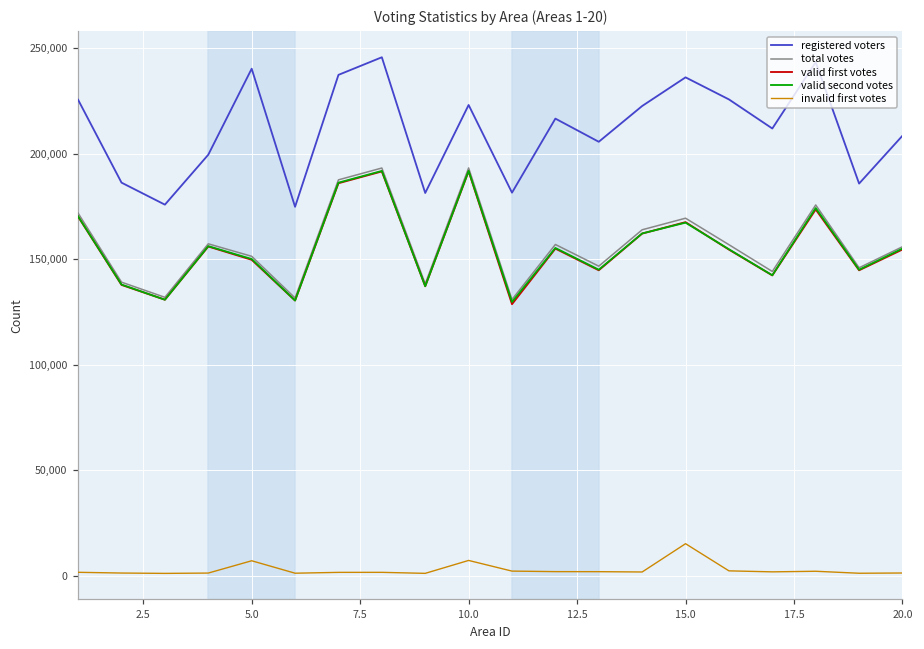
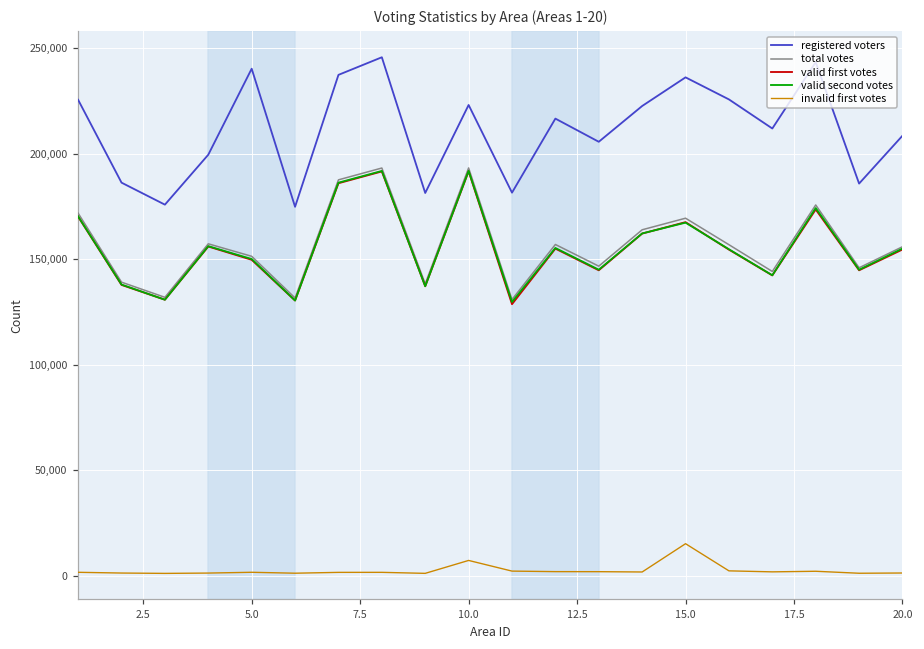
invalid first votes, 5.0: 7,000 -> 2,000
